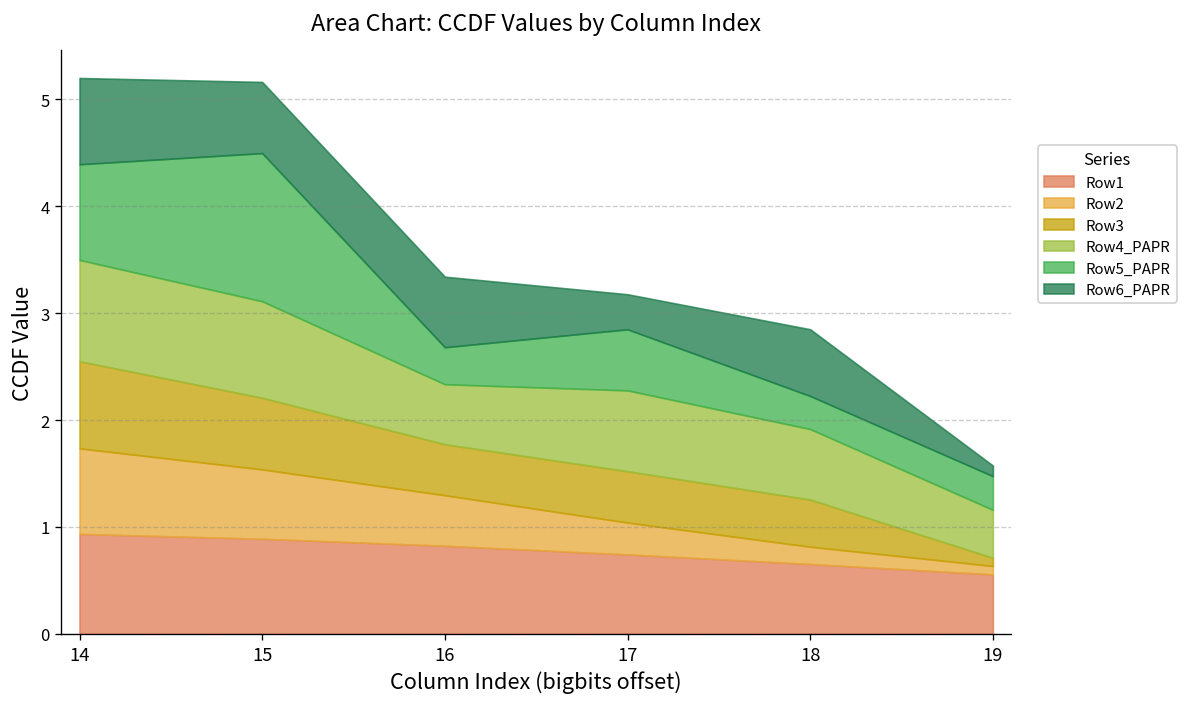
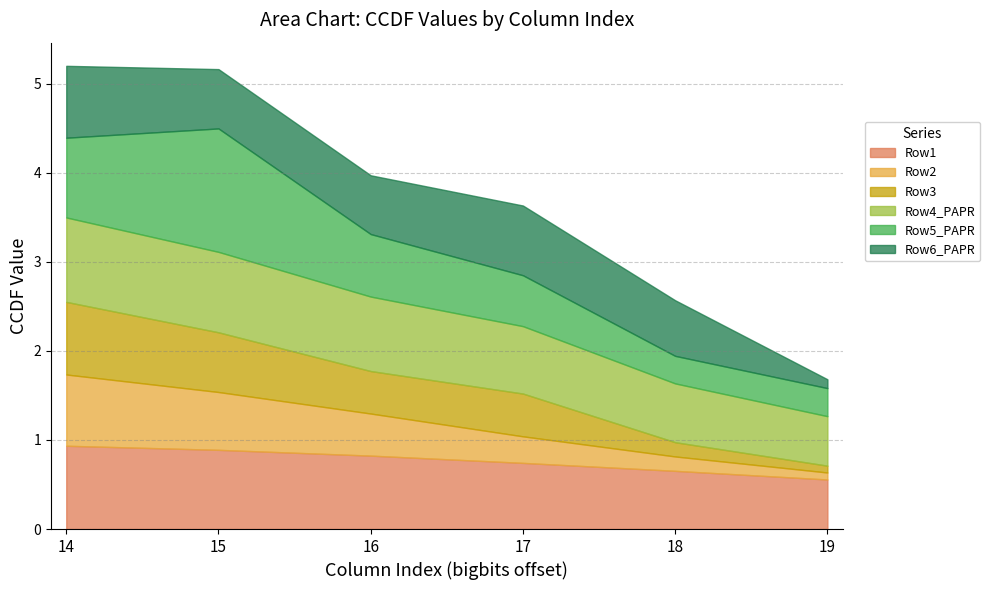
Row4_PAPR, 16: 0.6 -> 0.8
Row5_PAPR, 16: 0.3 -> 0.7
Row6_PAPR, 17: 0.3 -> 0.8
Row3, 18: 0.4 -> 0.2
Row4_PAPR, 19: 0.4 -> 0.6
